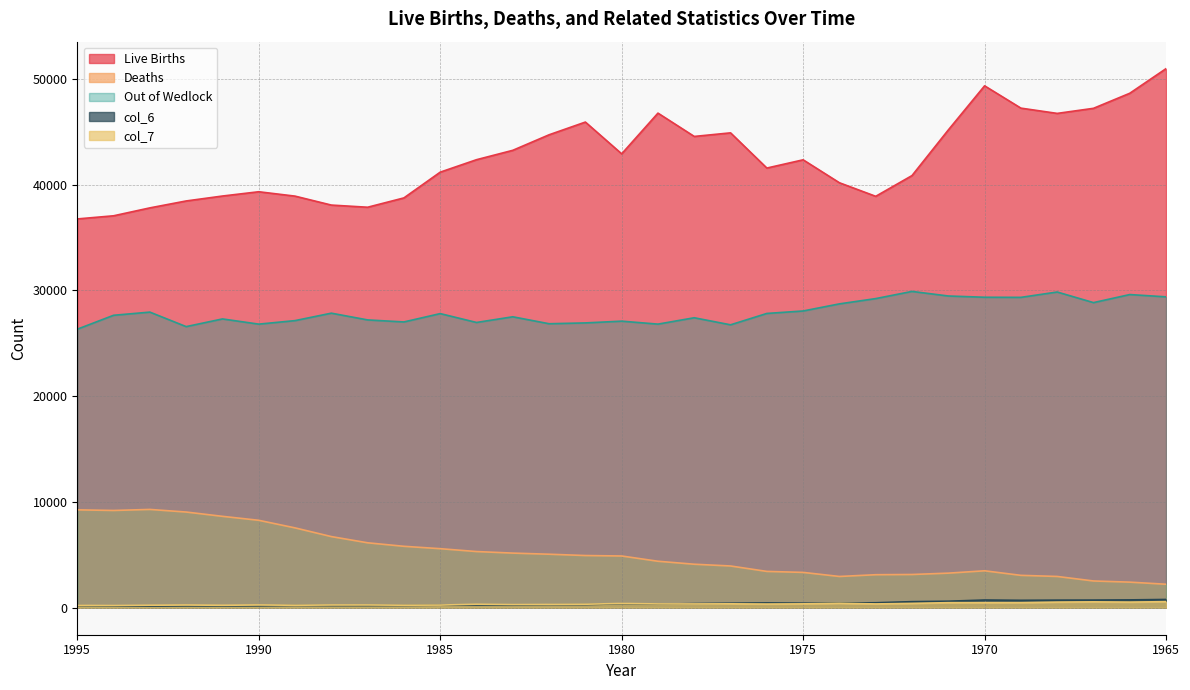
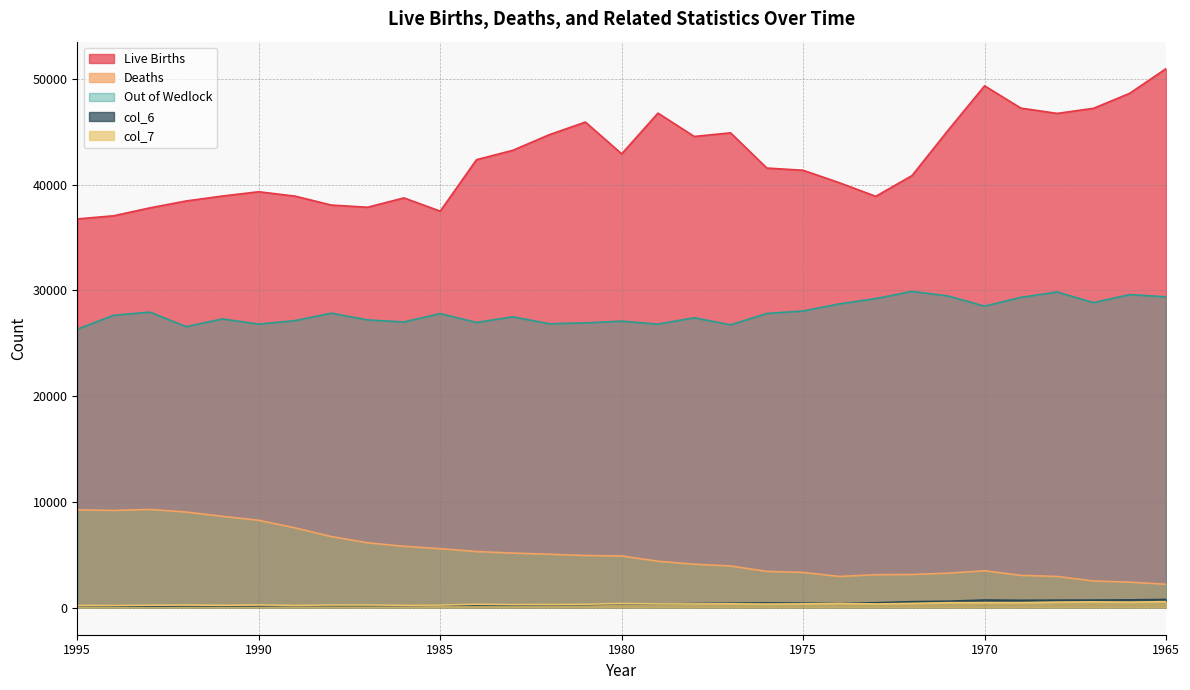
Live Births, 1985: 41200 -> 37500
Live Births, 1975: 42300 -> 41400
Out of Wedlock, 1970: 29400 -> 28500
